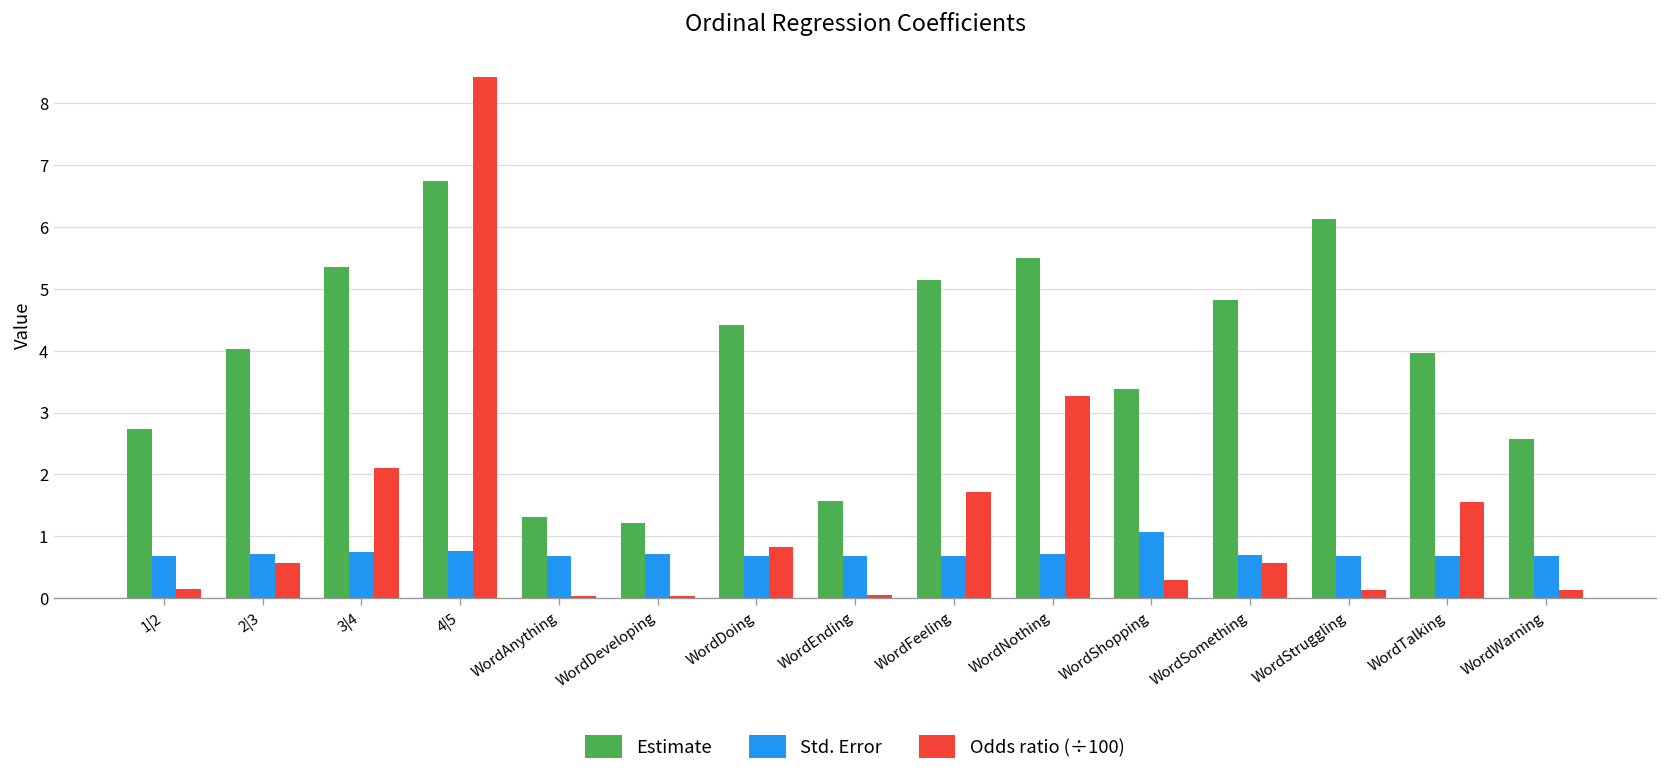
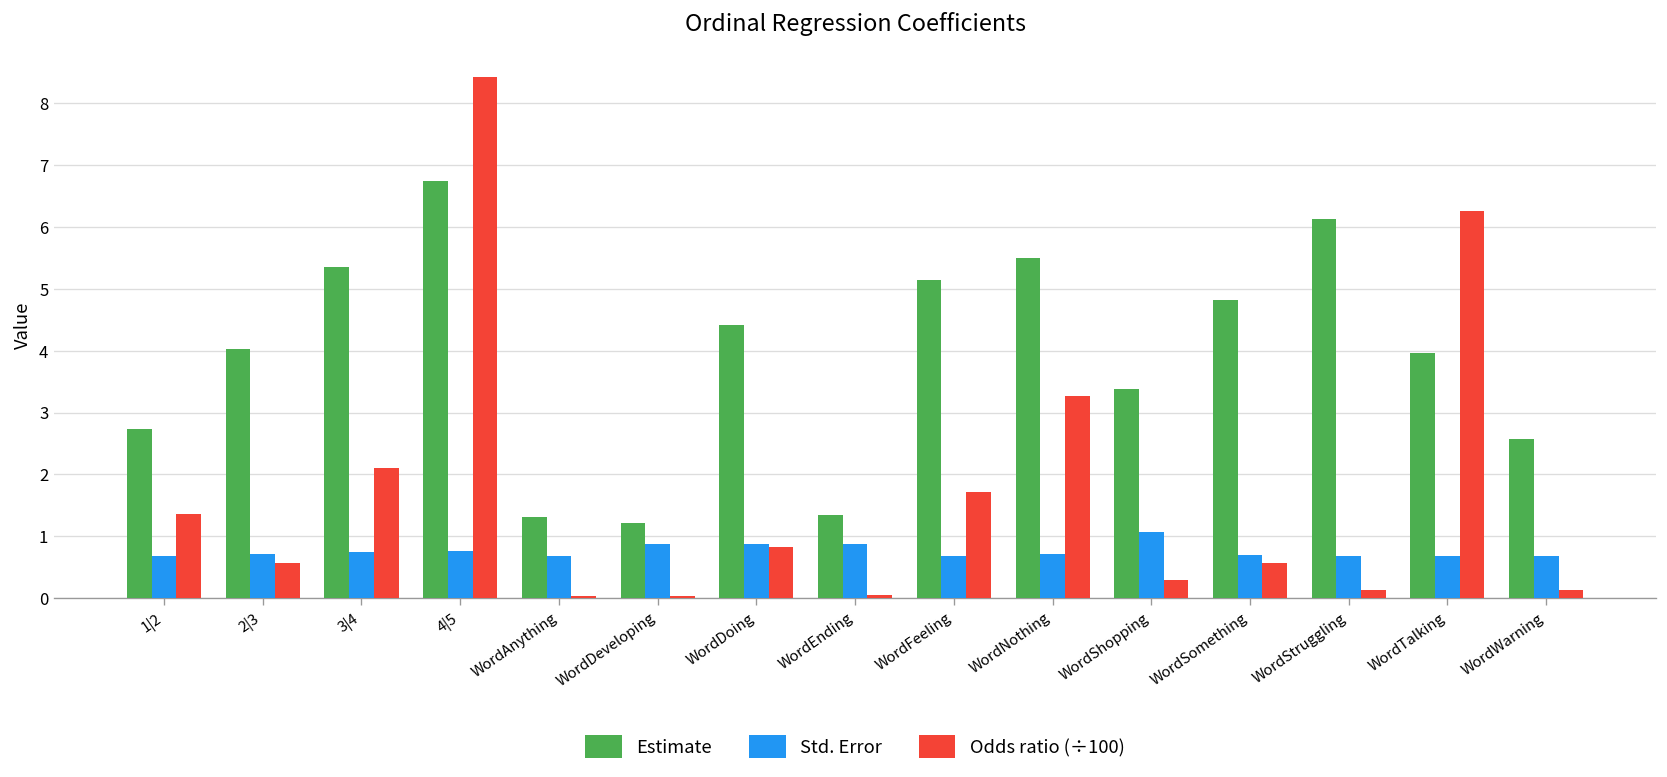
Odds ratio (÷100), 1|2: 0.2 -> 1.4
Std. Error, WordDeveloping: 0.7 -> 0.9
Std. Error, WordDoing: 0.7 -> 0.9
Estimate, WordEnding: 1.6 -> 1.4
Std. Error, WordEnding: 0.7 -> 0.9
Odds ratio (÷100), WordTalking: 1.6 -> 6.3
